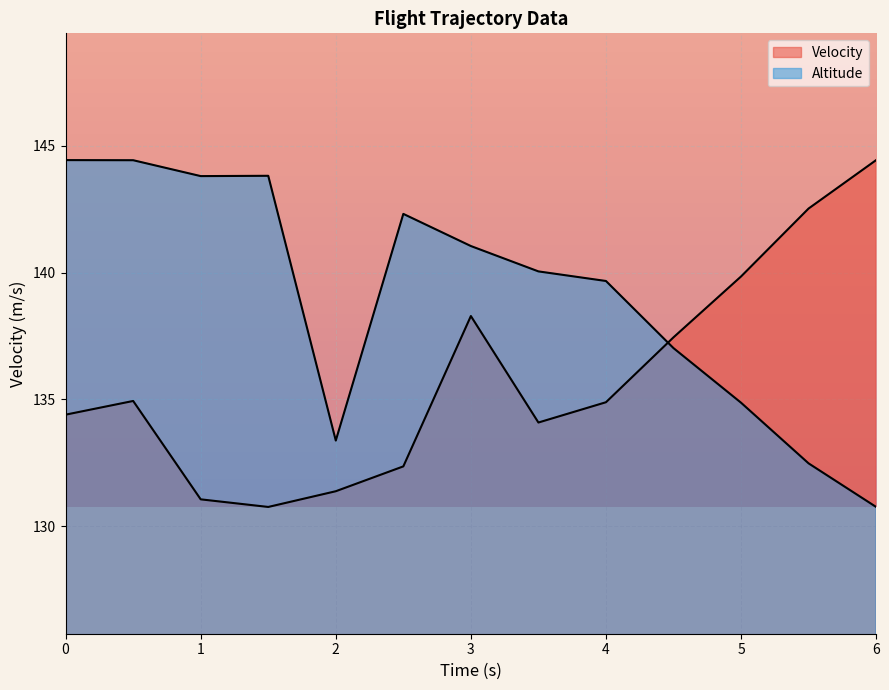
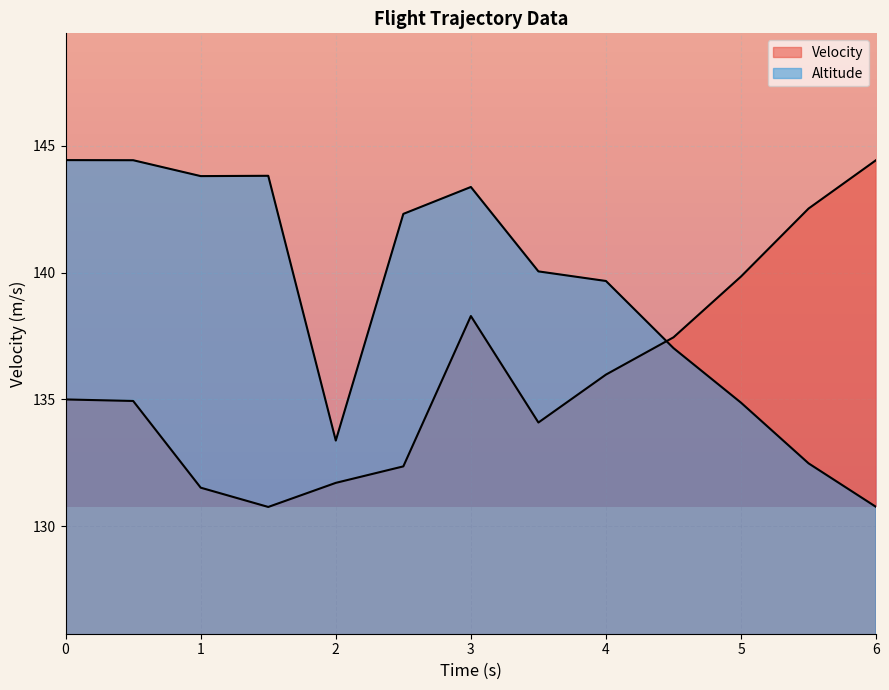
Velocity, 0: 134.4 -> 135.0
Velocity, 1: 131.1 -> 131.5
Velocity, 2: 131.4 -> 131.7
Altitude, 3: 141.1 -> 143.4
Velocity, 4: 134.9 -> 136.0
